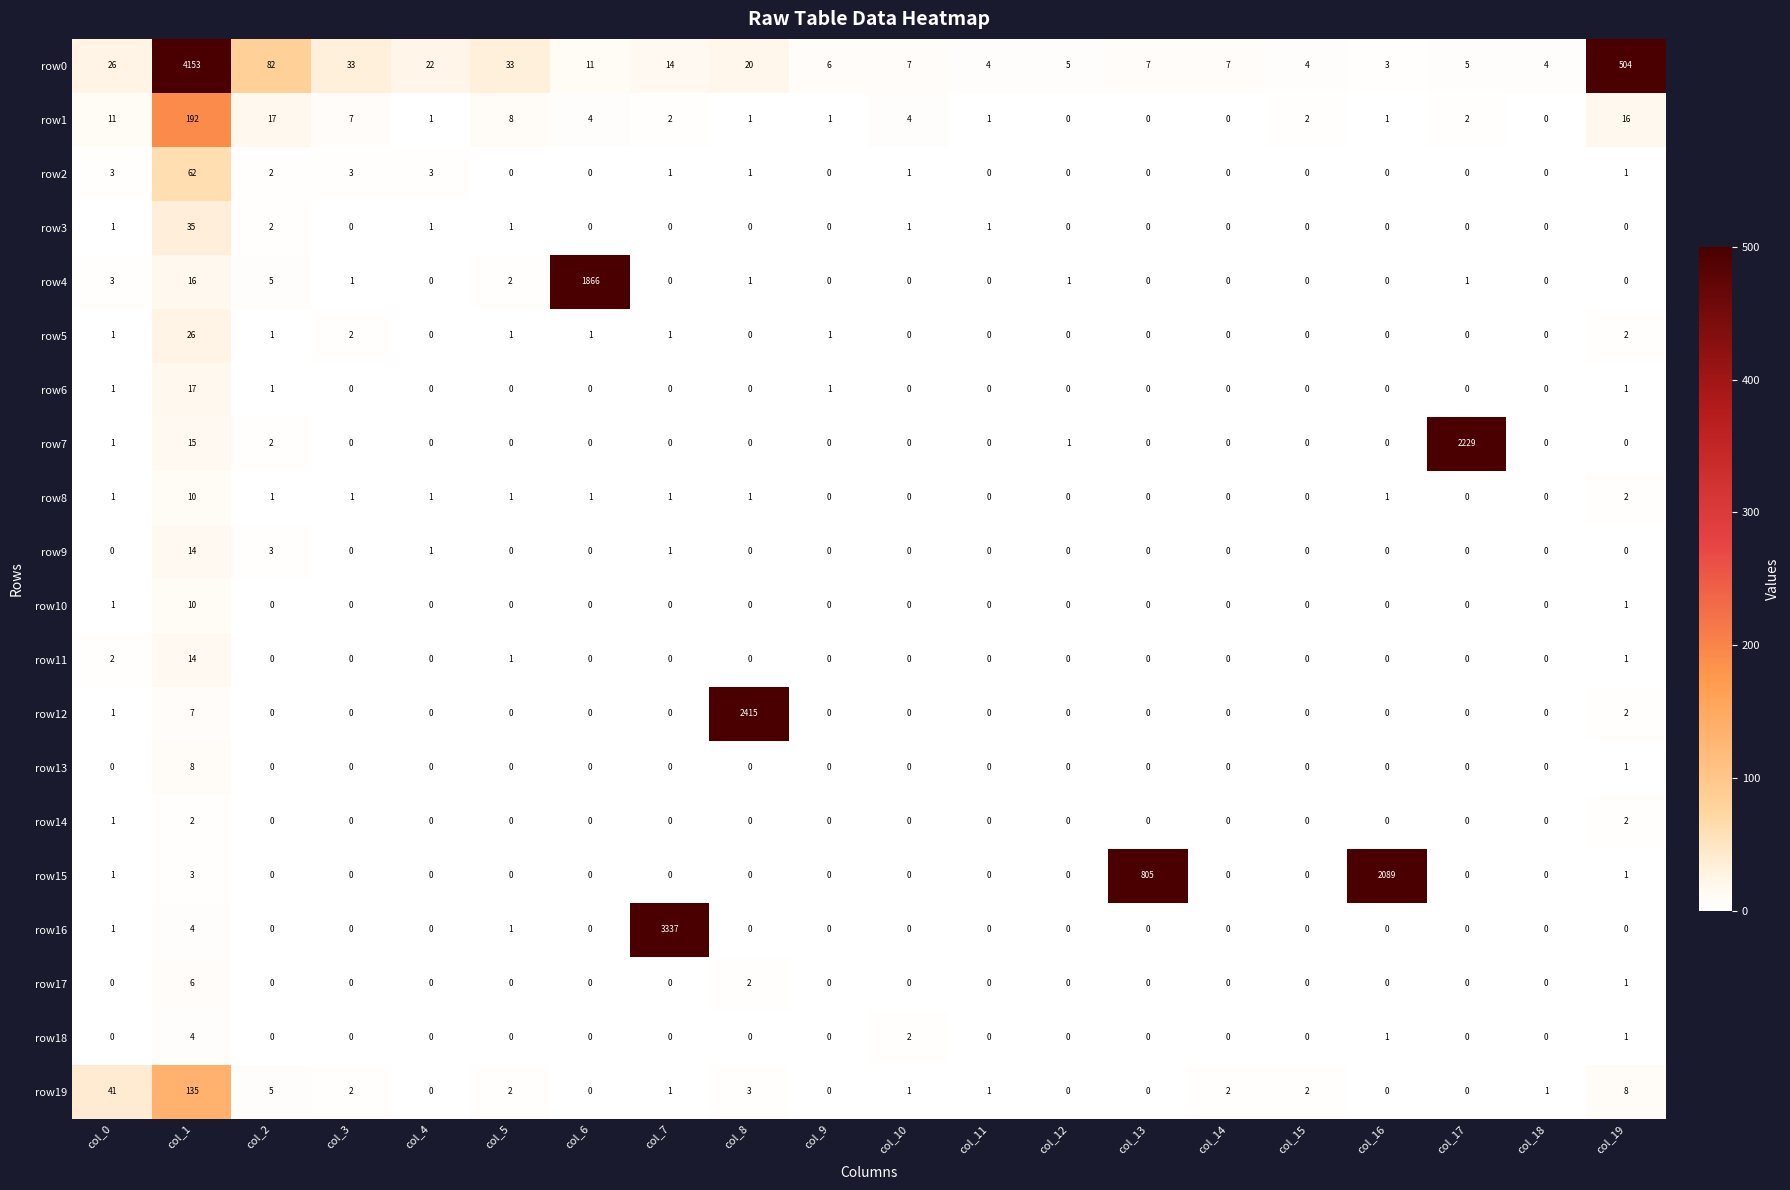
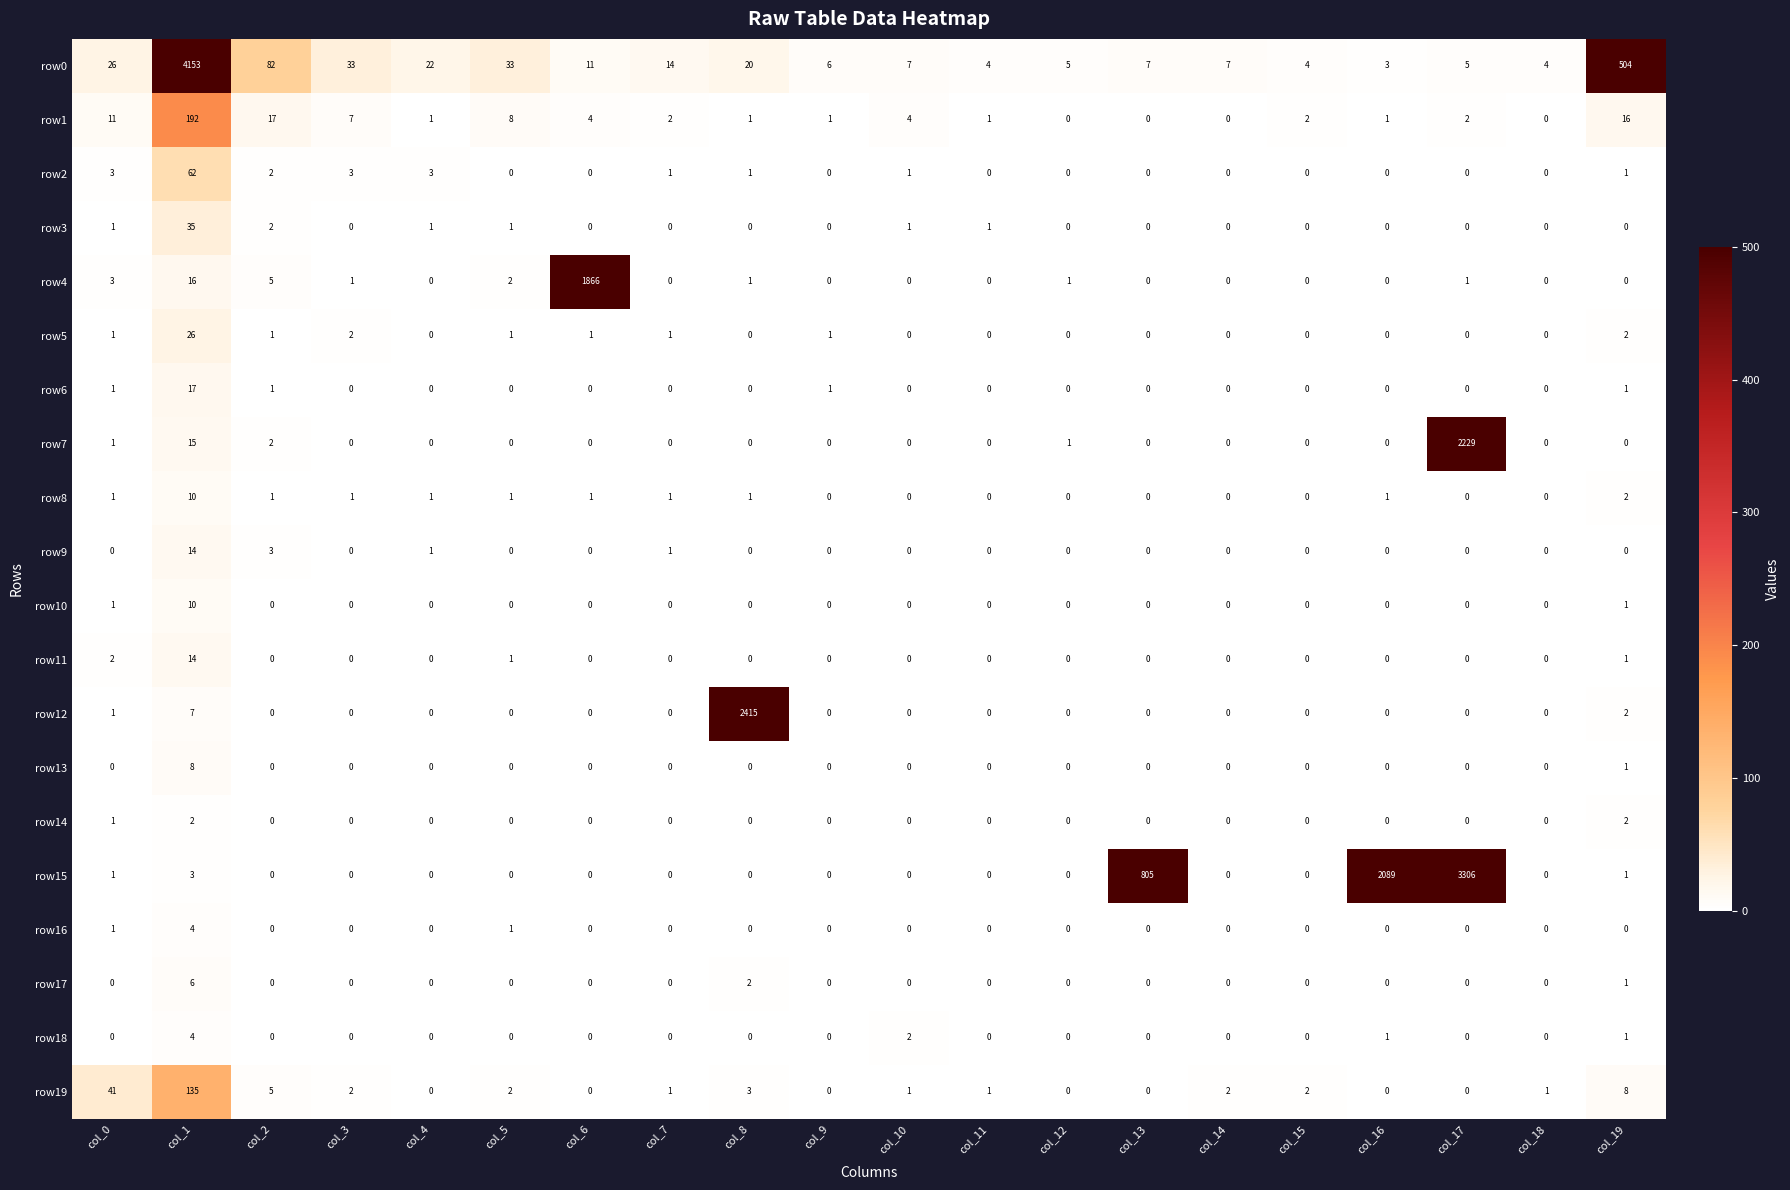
row15, col_17: 0 -> 3306
row16, col_7: 3337 -> 0
